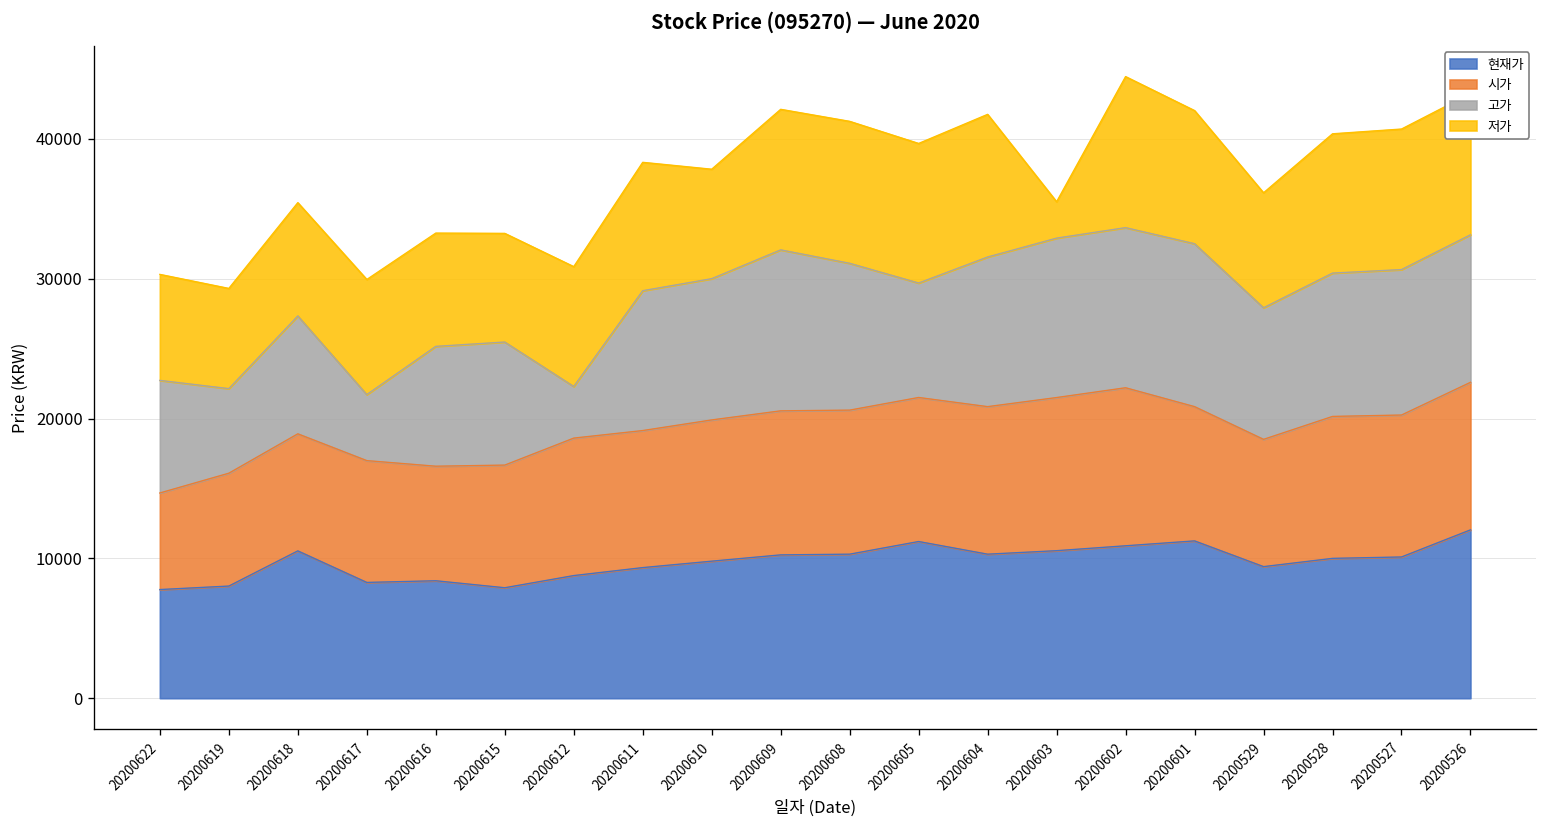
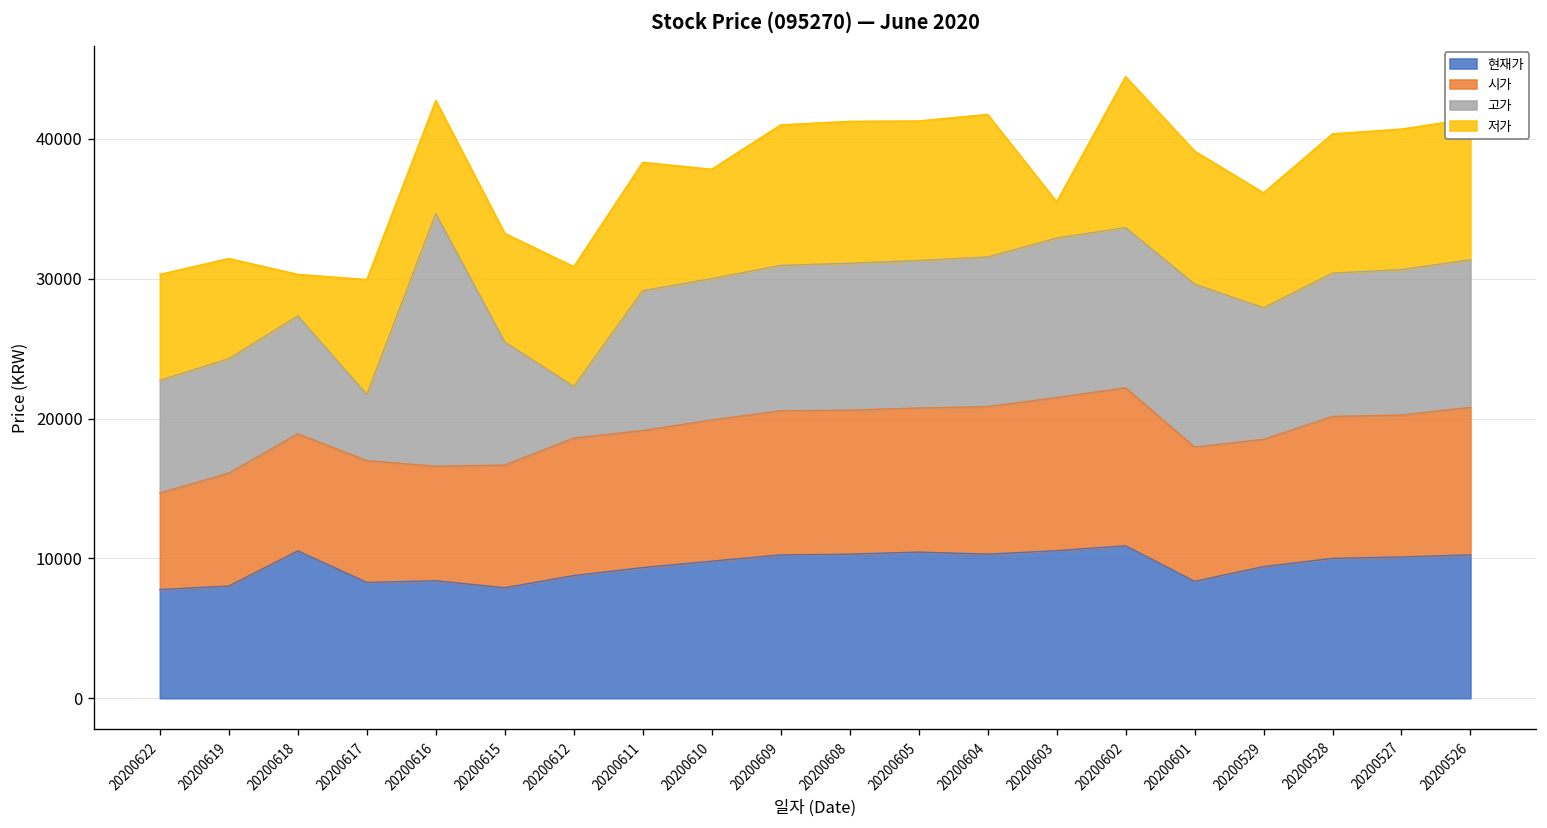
고가, 20200619: 6000 -> 8200
저가, 20200618: 8100 -> 3000
고가, 20200616: 8600 -> 18100
고가, 20200609: 11500 -> 10400
현재가, 20200605: 11200 -> 10500
고가, 20200605: 8200 -> 10600
현재가, 20200601: 11300 -> 8400
현재가, 20200526: 12000 -> 10300
